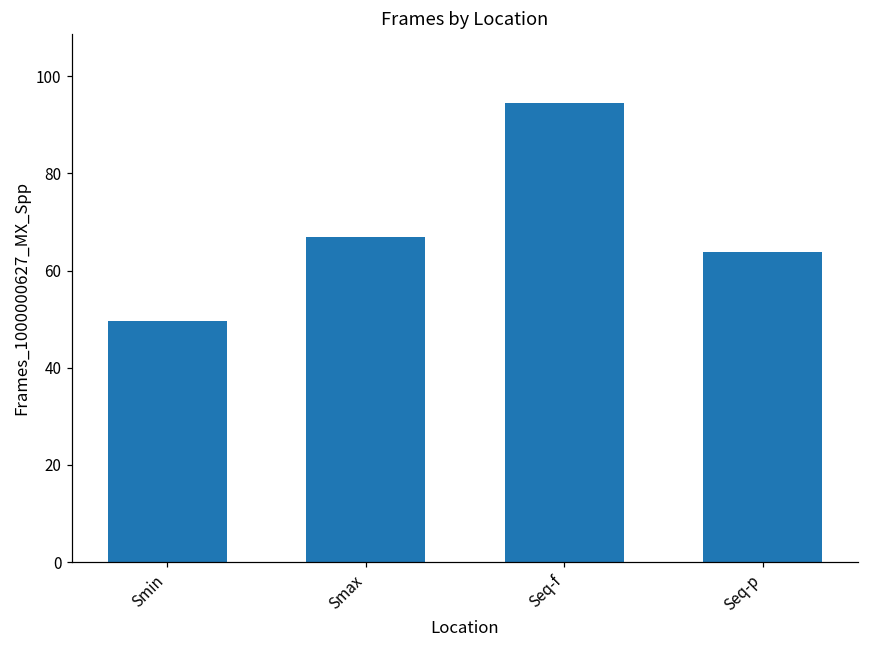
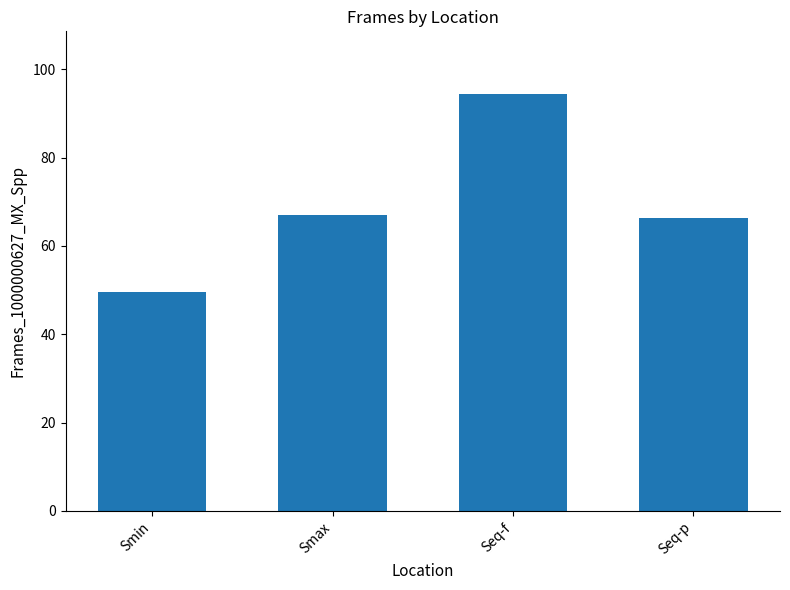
Seq-p: 64 -> 66
